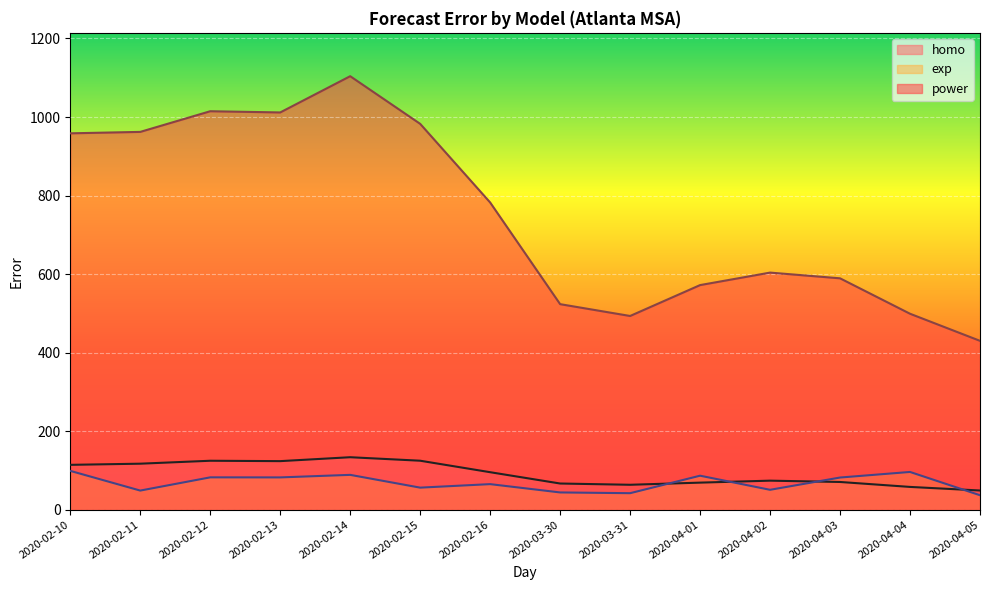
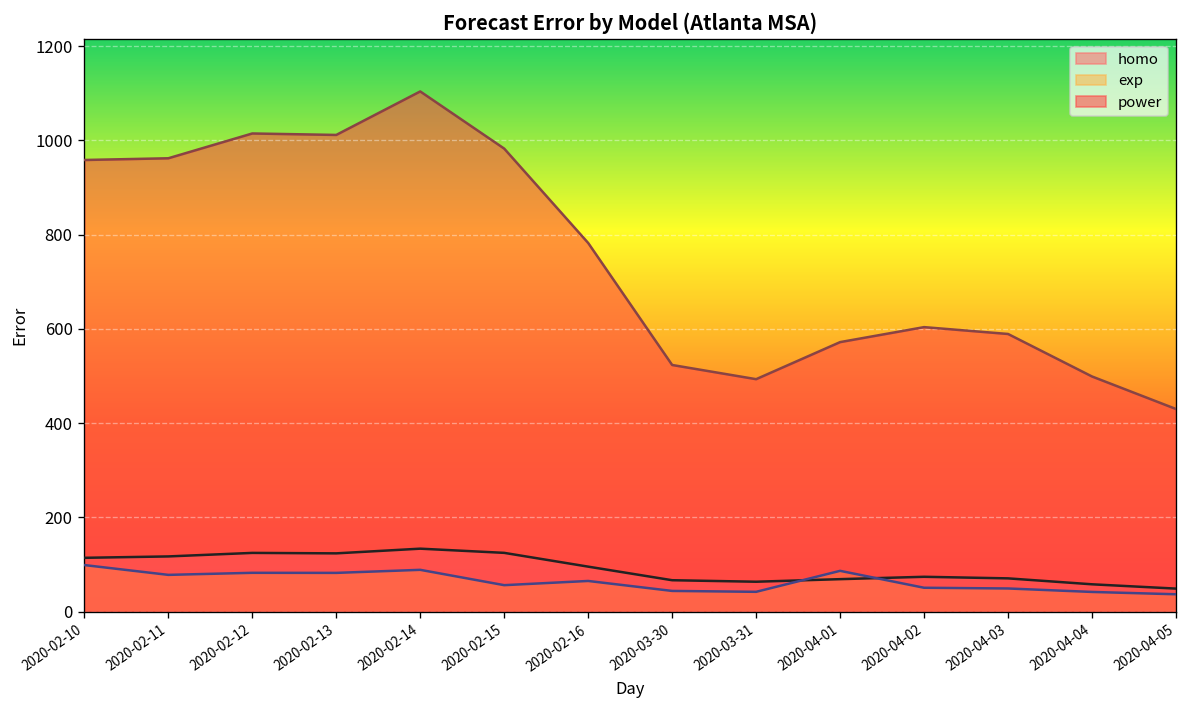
exp, 2020-02-11: 50 -> 80
exp, 2020-04-03: 80 -> 50
exp, 2020-04-04: 100 -> 40
